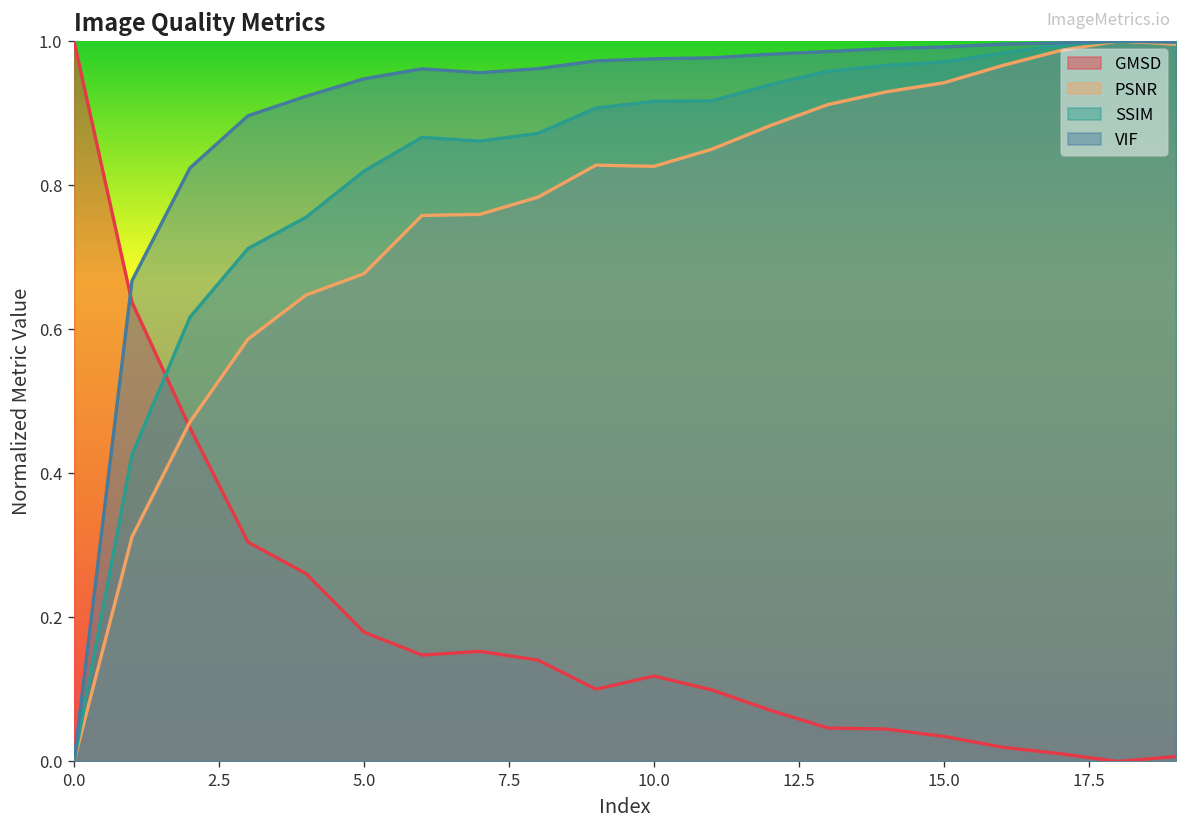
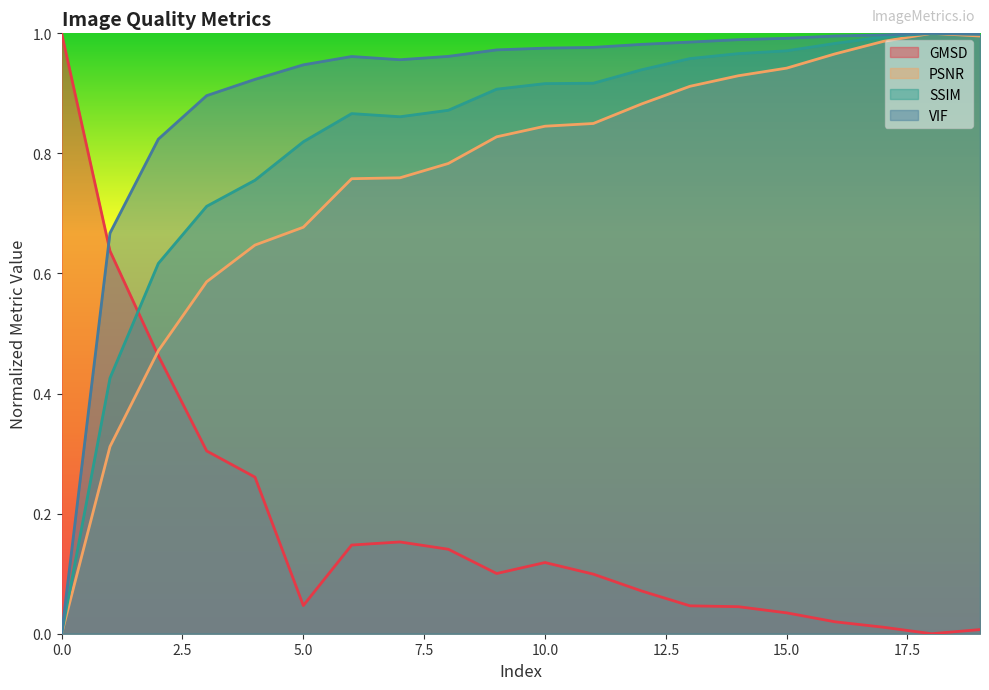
GMSD, 5.0: 0.18 -> 0.05
PSNR, 10.0: 0.83 -> 0.85
